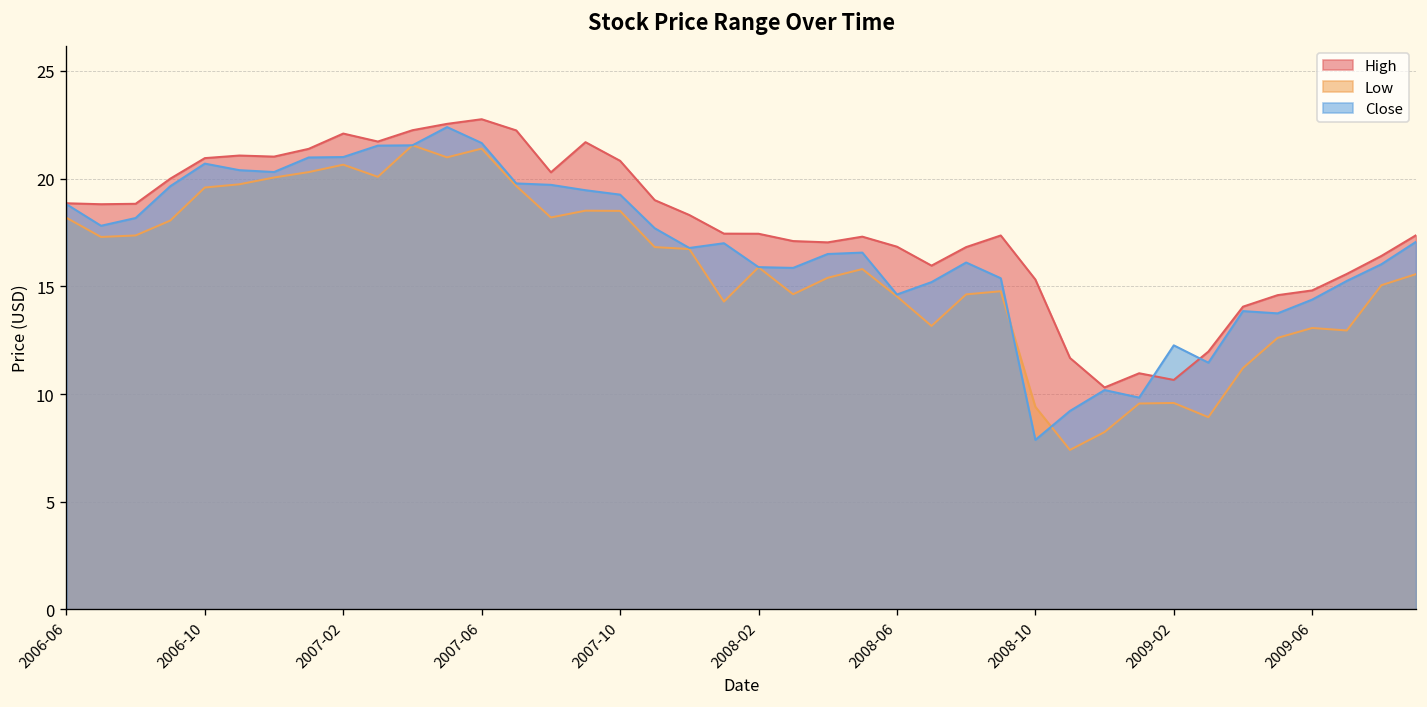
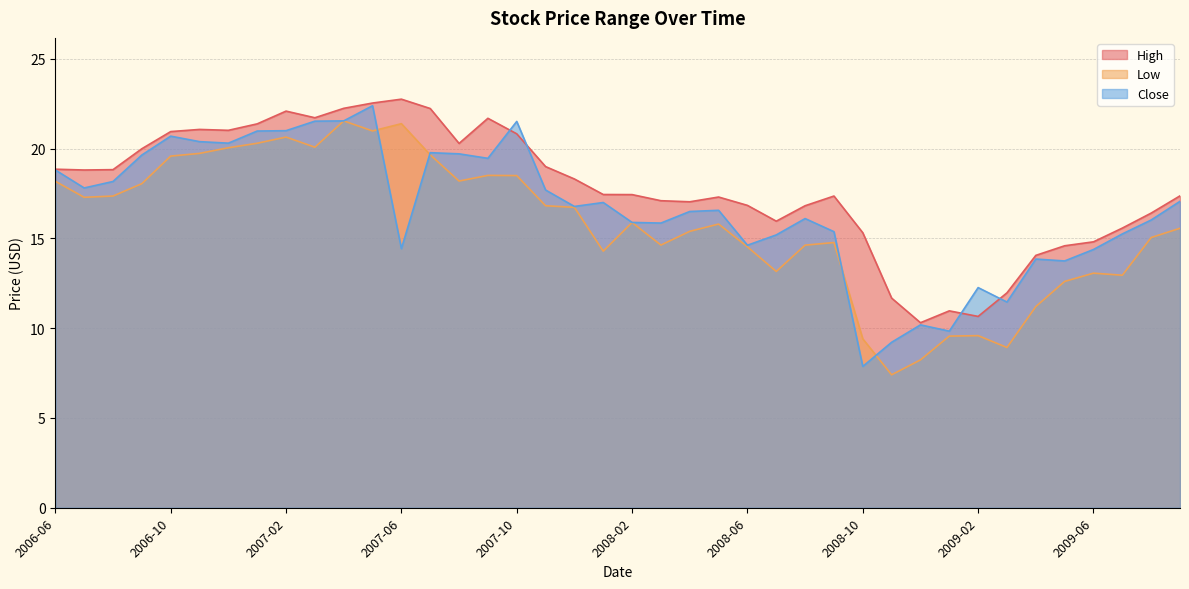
Close, 2007-06: 21.7 -> 14.4
Close, 2007-10: 19.3 -> 21.5
